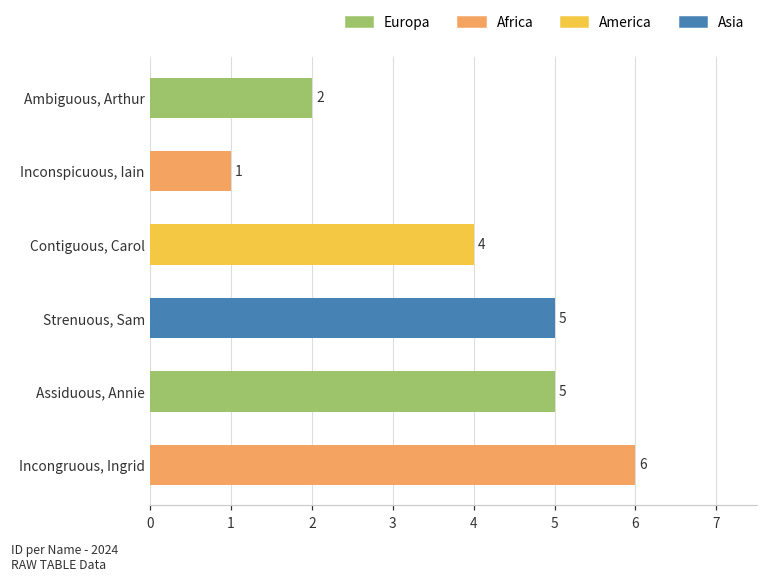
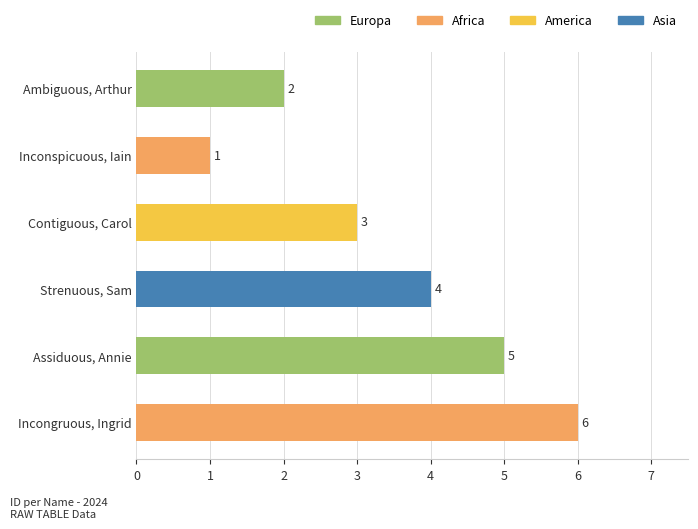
Contiguous, Carol: 4 -> 3
Strenuous, Sam: 5 -> 4
